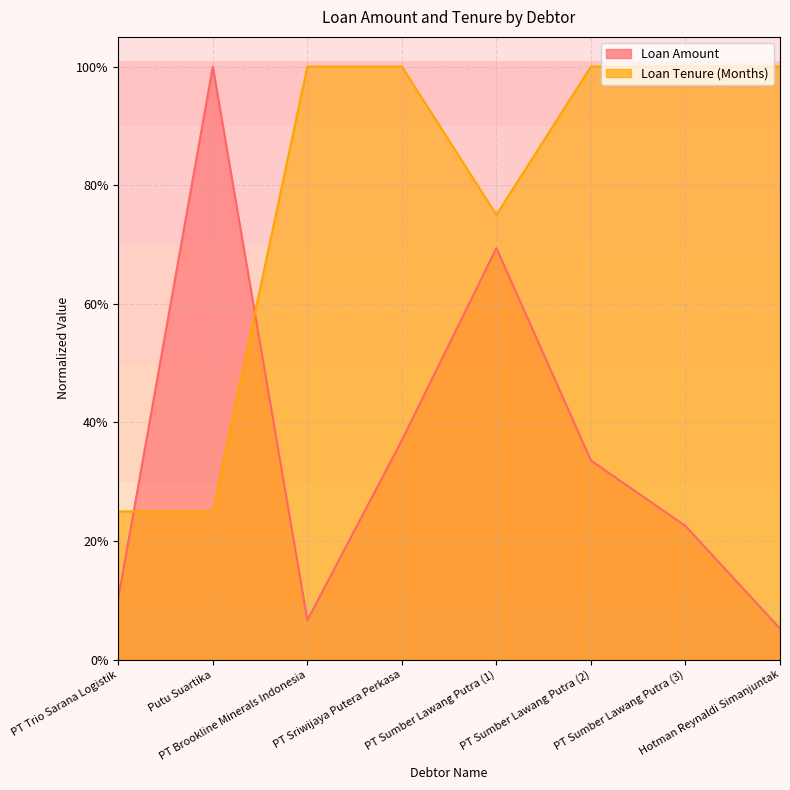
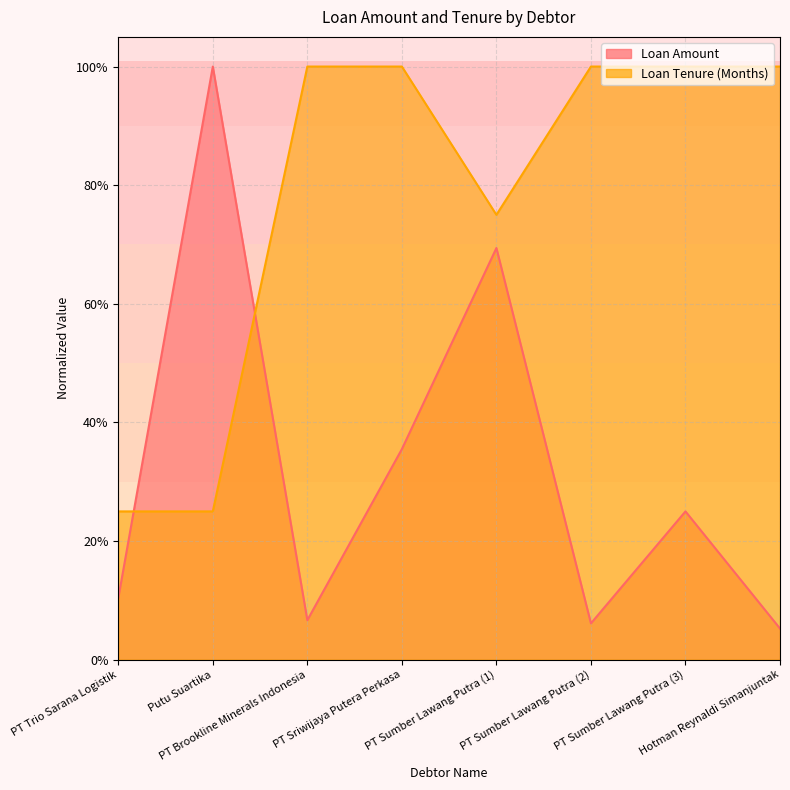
Loan Amount, PT Sriwijaya Putera Perkasa: 37% -> 36%
Loan Amount, PT Sumber Lawang Putra (2): 34% -> 6%
Loan Amount, PT Sumber Lawang Putra (3): 23% -> 25%
